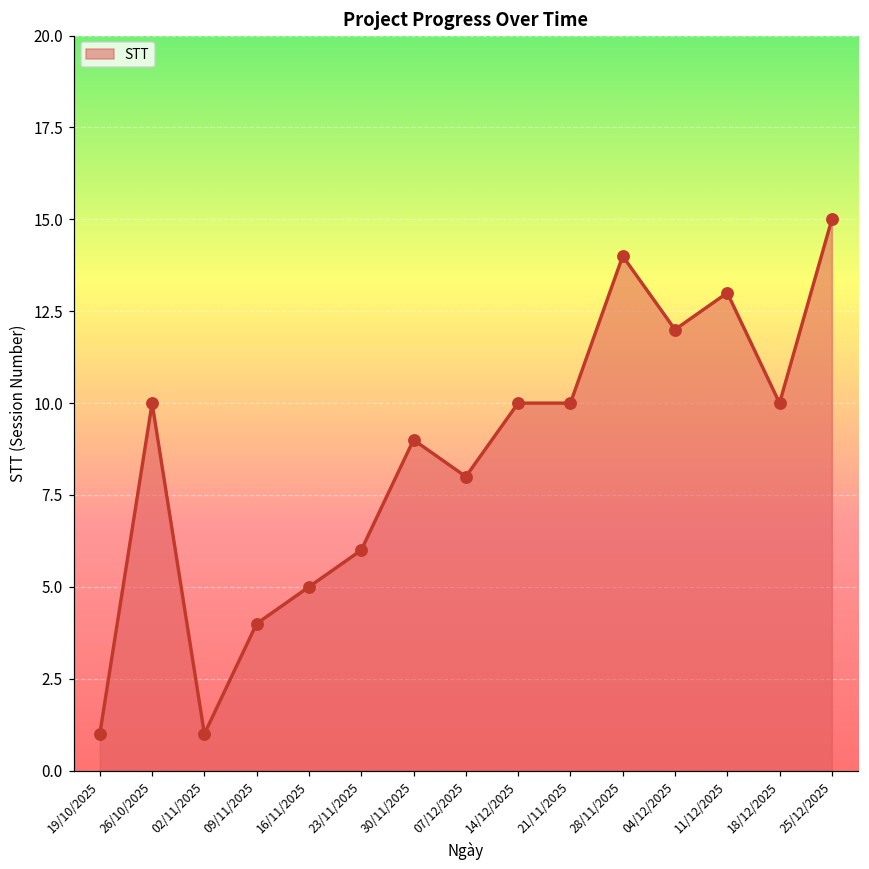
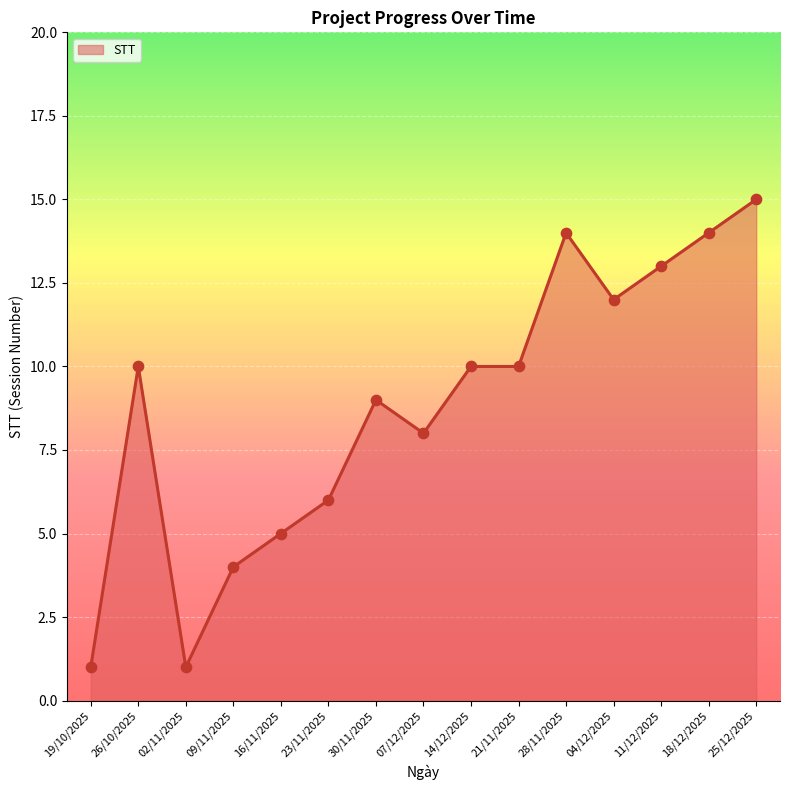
18/12/2025: 10 -> 14
